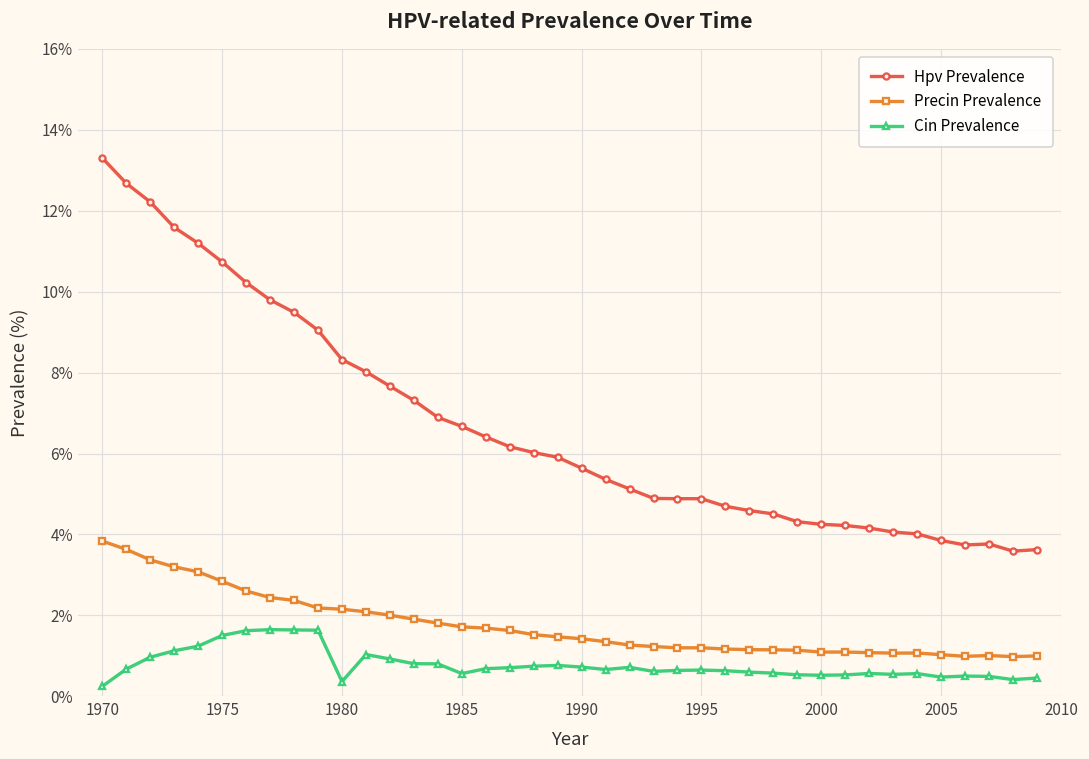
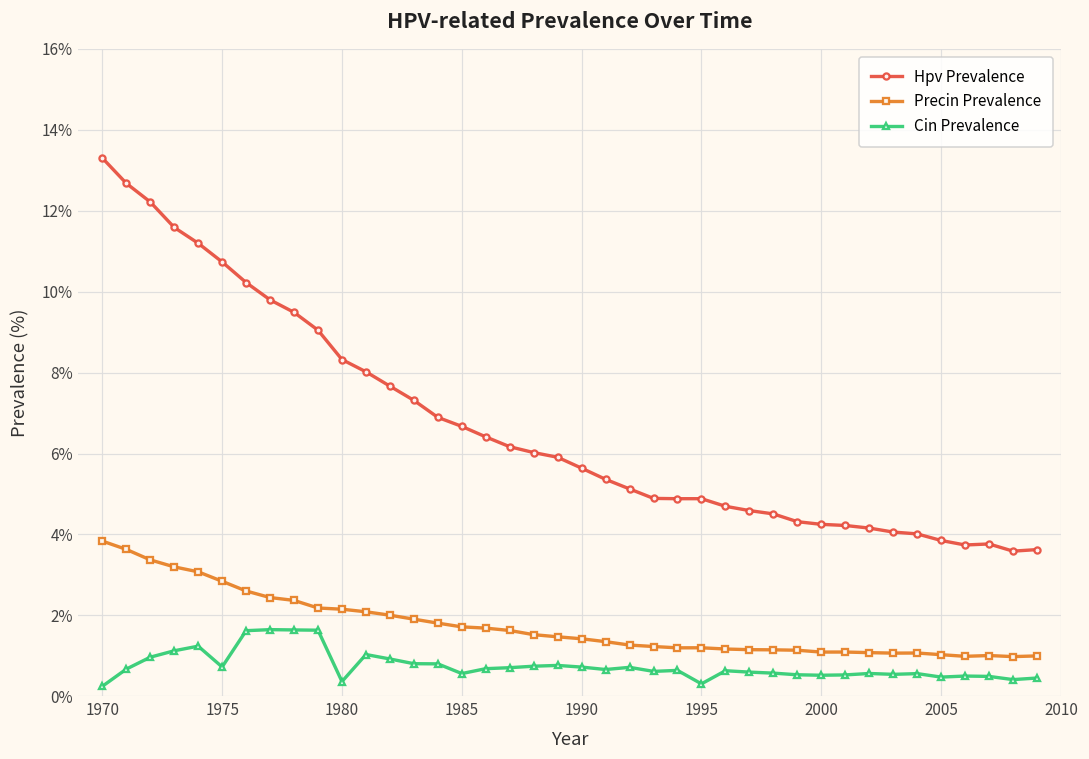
Cin Prevalence, 1975: 1.5% -> 0.7%
Cin Prevalence, 1995: 0.6% -> 0.3%
